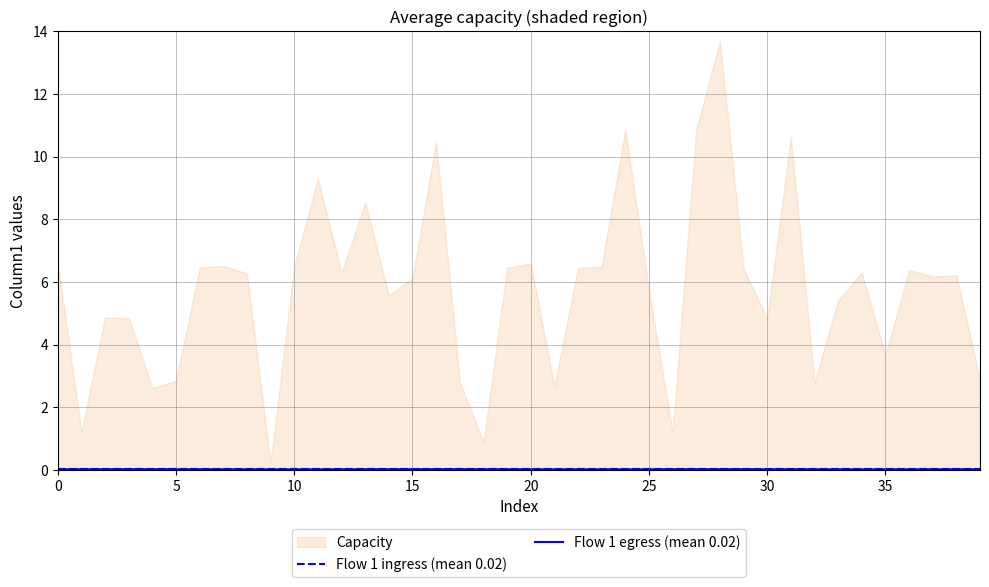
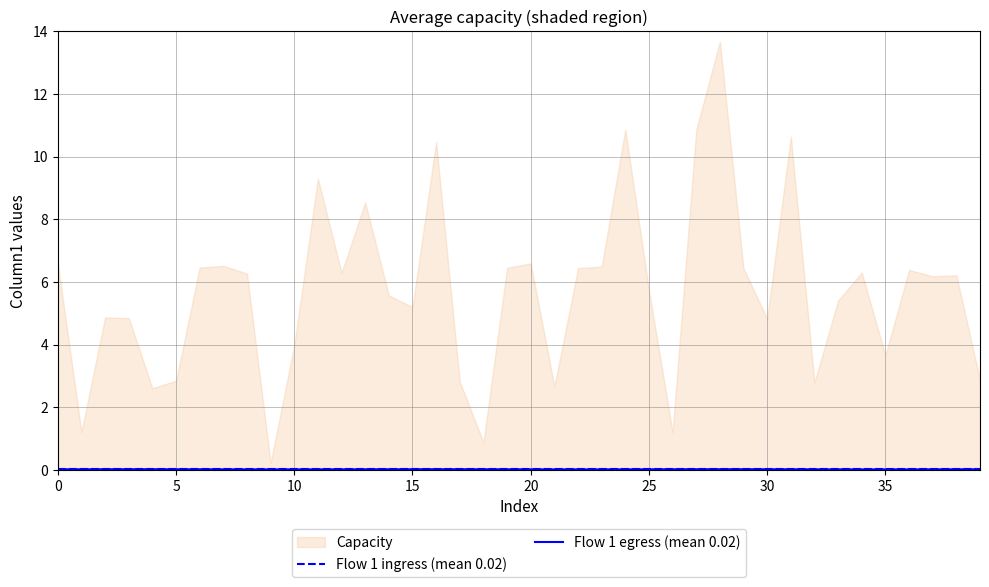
Capacity, 10: 6.5 -> 4.0
Capacity, 15: 6.1 -> 5.2
